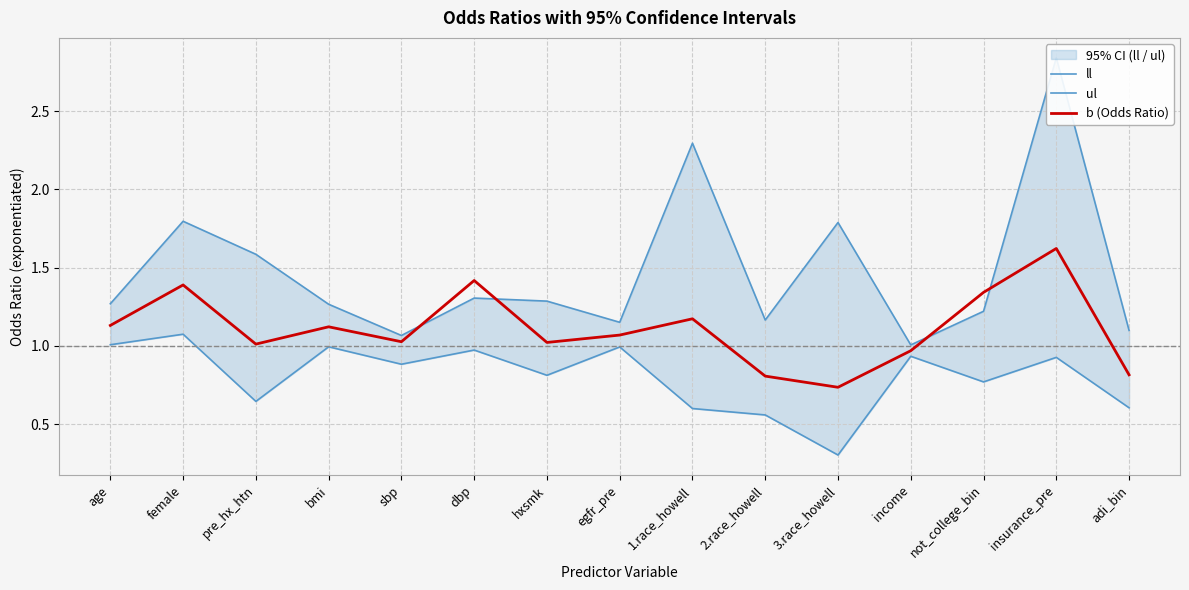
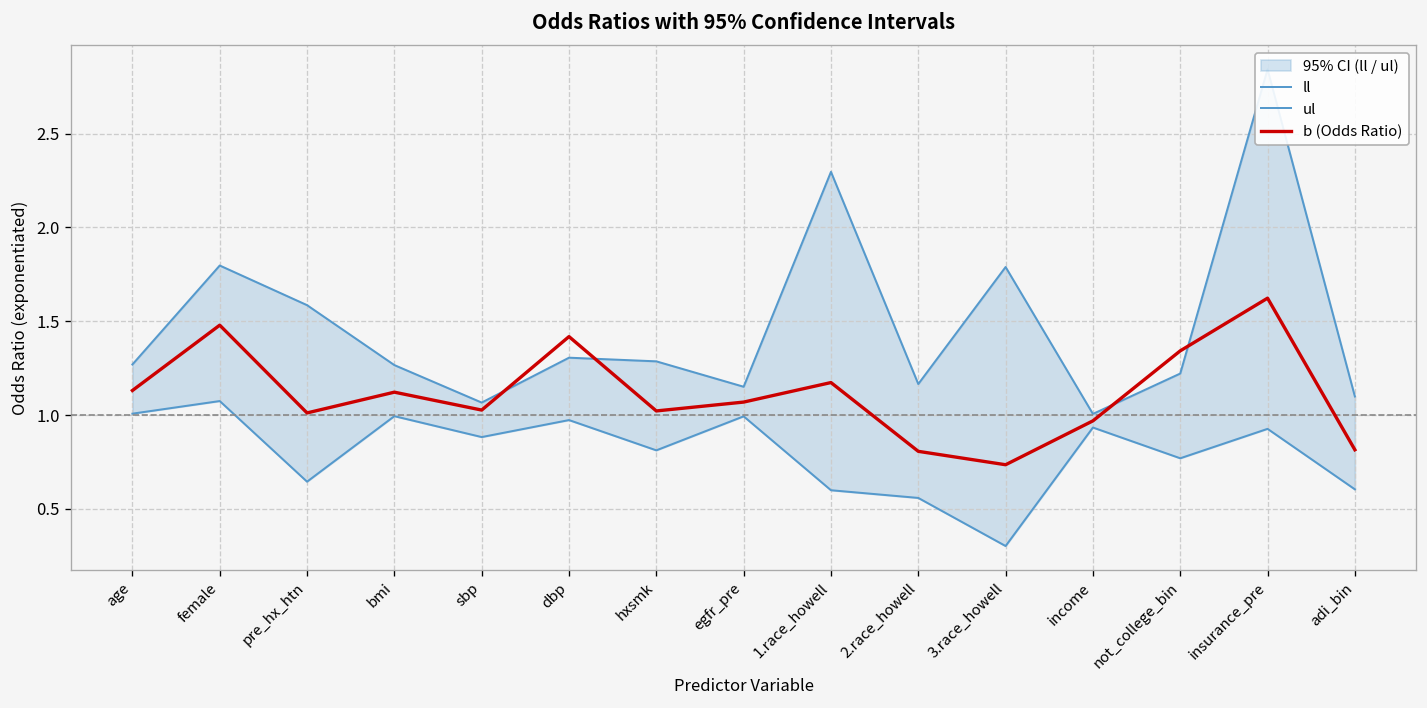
b (Odds Ratio), female: 1.39 -> 1.48
